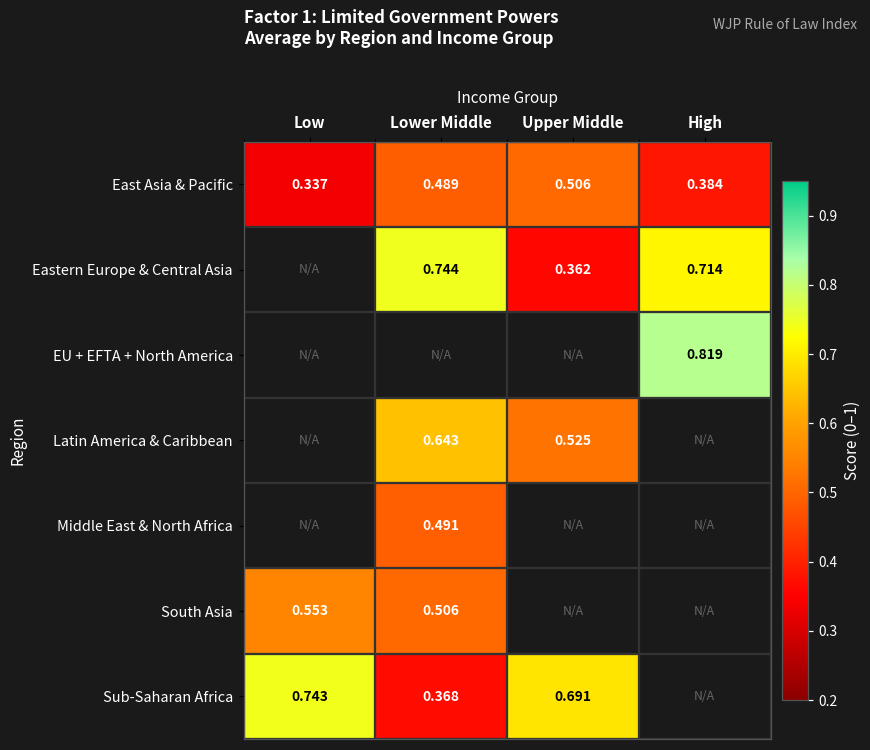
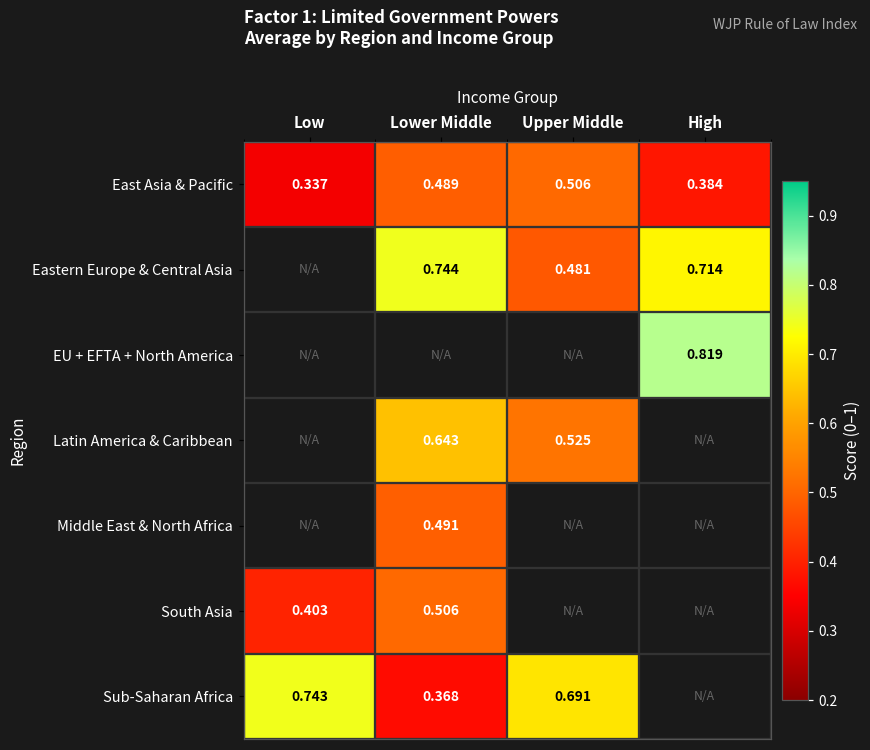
Eastern Europe & Central Asia, Upper Middle: 0.362 -> 0.481
South Asia, Low: 0.553 -> 0.403
